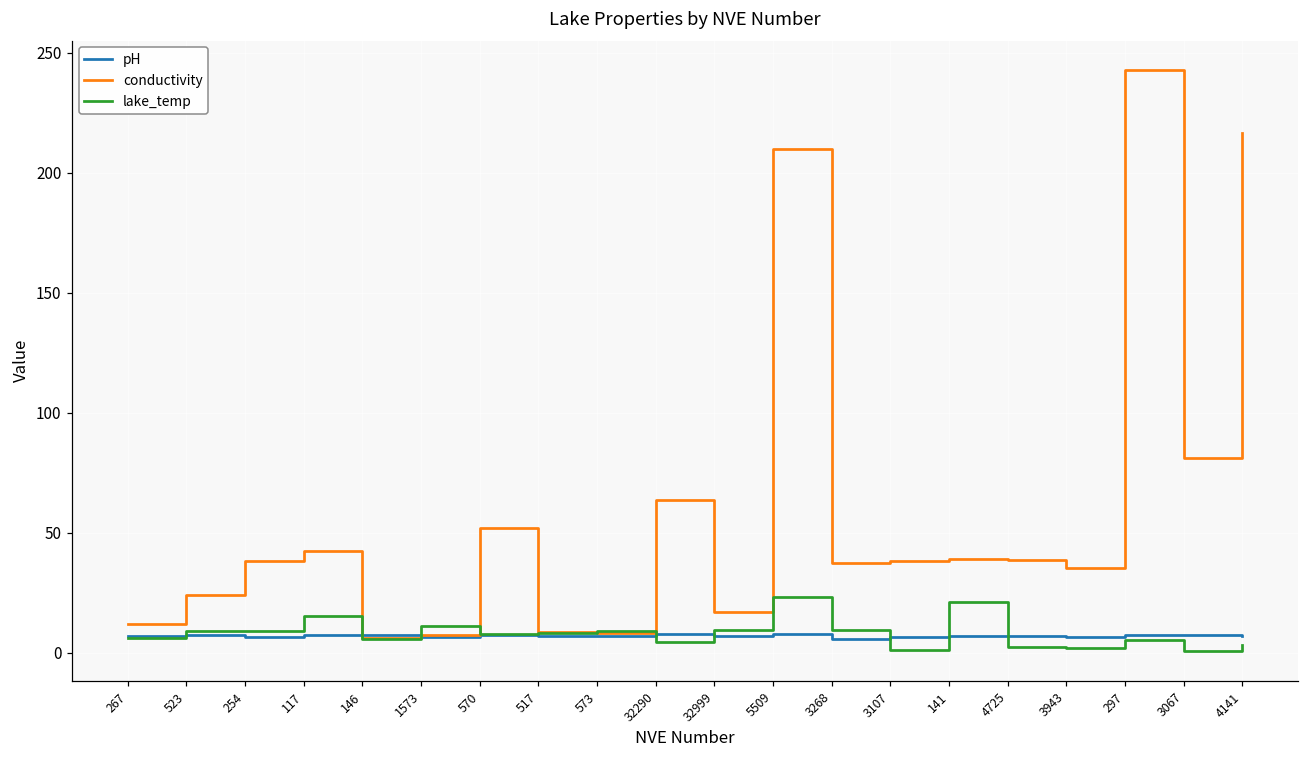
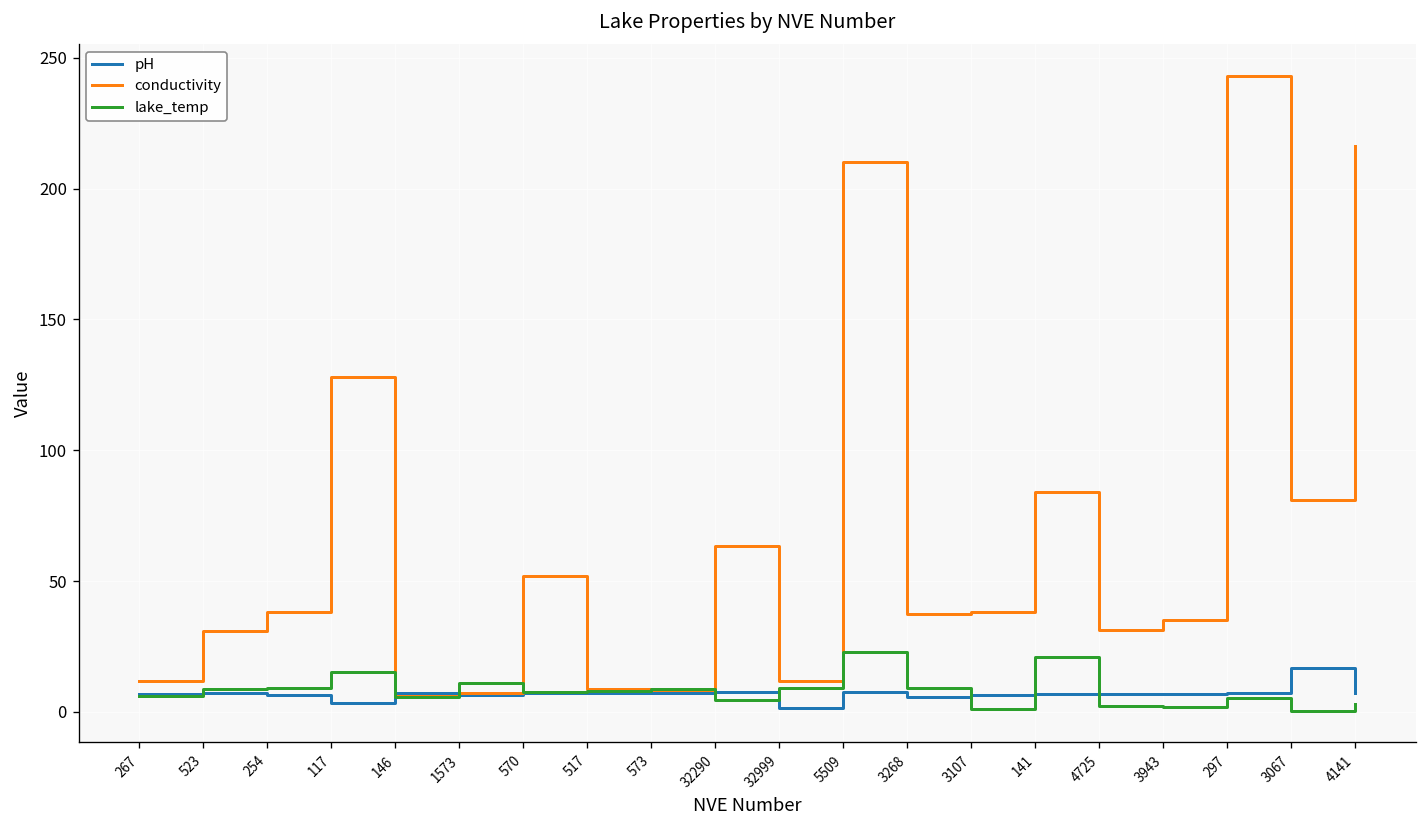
conductivity, 523: 24 -> 31
pH, 117: 7 -> 4
conductivity, 117: 42 -> 128
pH, 32999: 7 -> 1
conductivity, 32999: 17 -> 12
conductivity, 141: 39 -> 84
conductivity, 4725: 38 -> 31
pH, 3067: 8 -> 17
